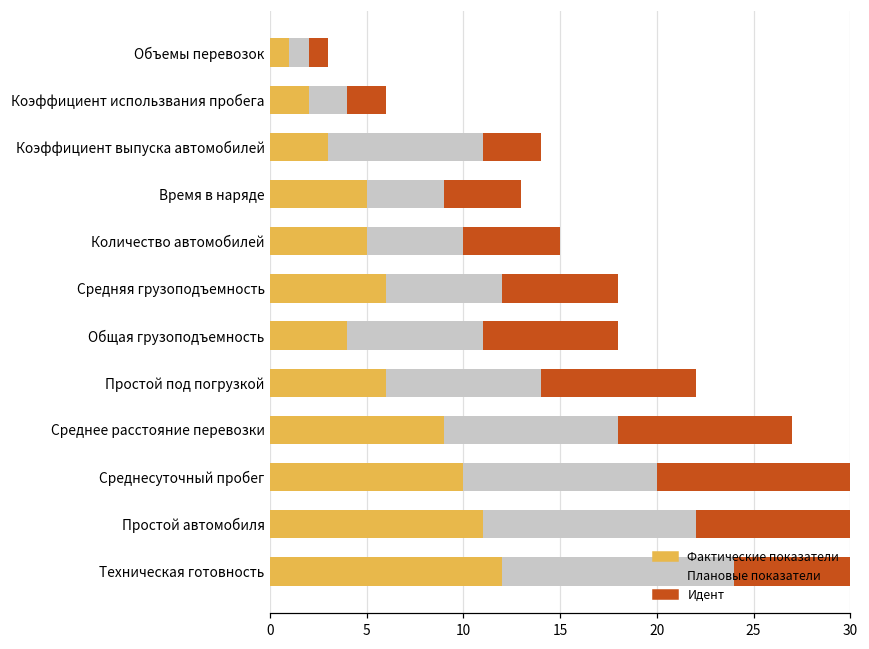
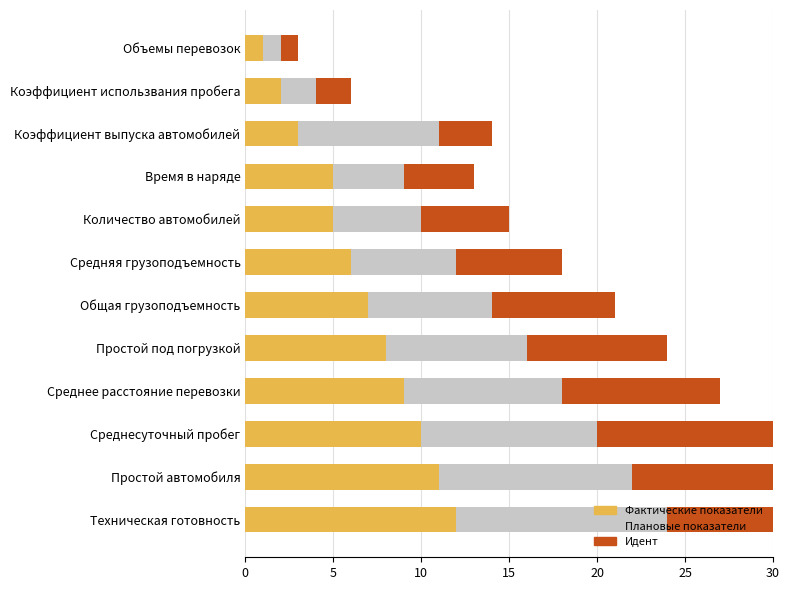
Фактические показатели, Общая грузоподъемность: 4 -> 7
Фактические показатели, Простой под погрузкой: 6 -> 8
